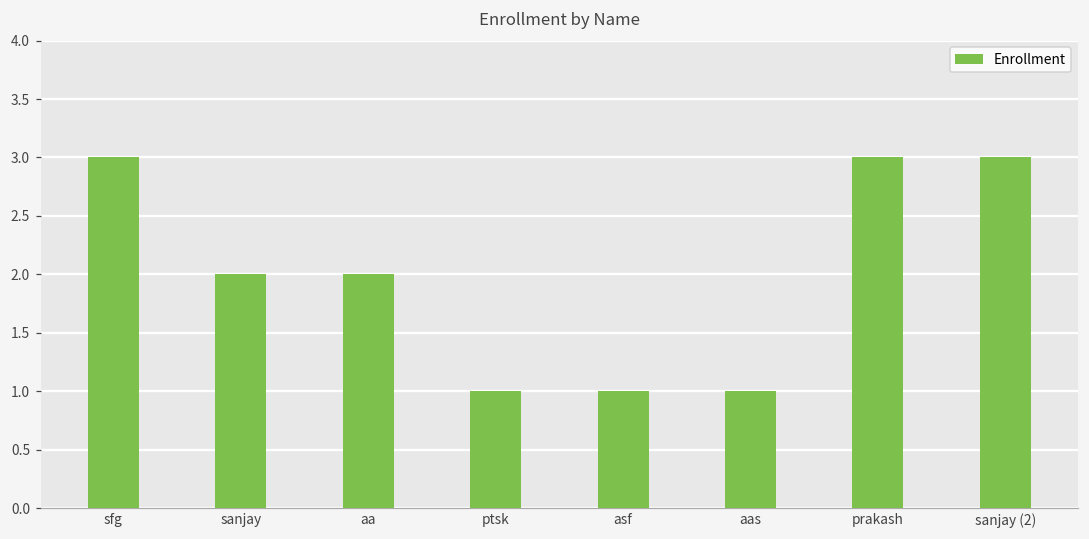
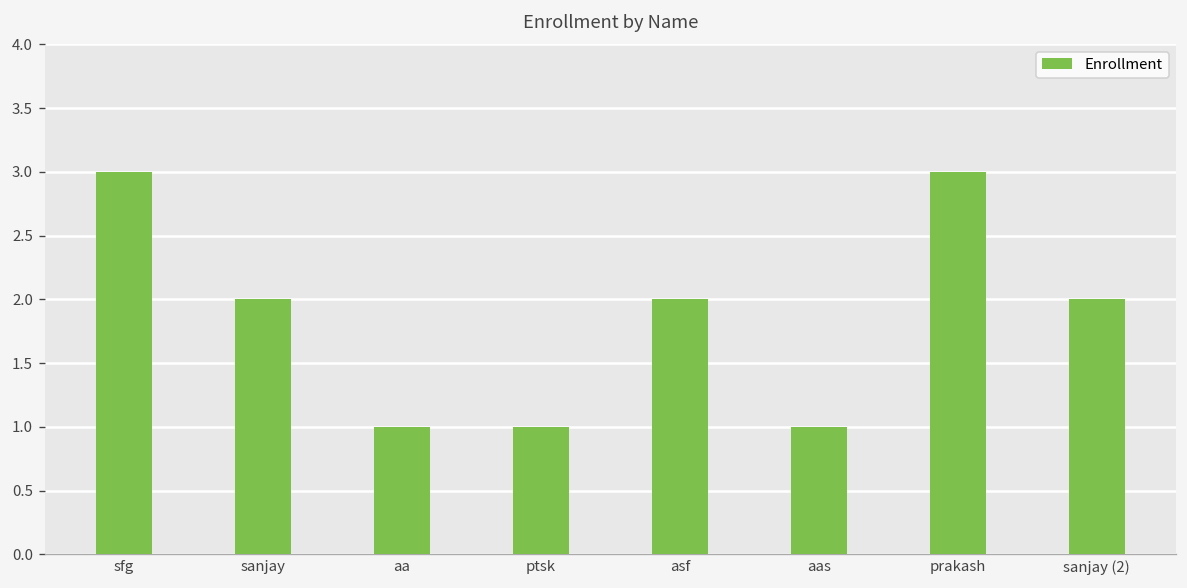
aa: 2 -> 1
asf: 1 -> 2
sanjay (2): 3 -> 2
